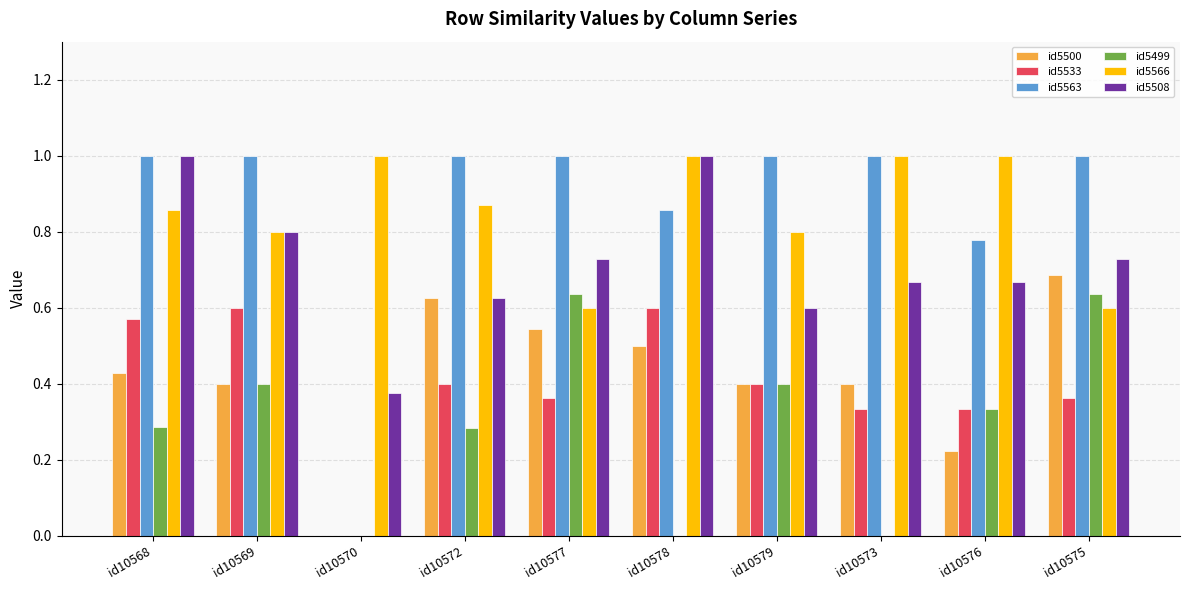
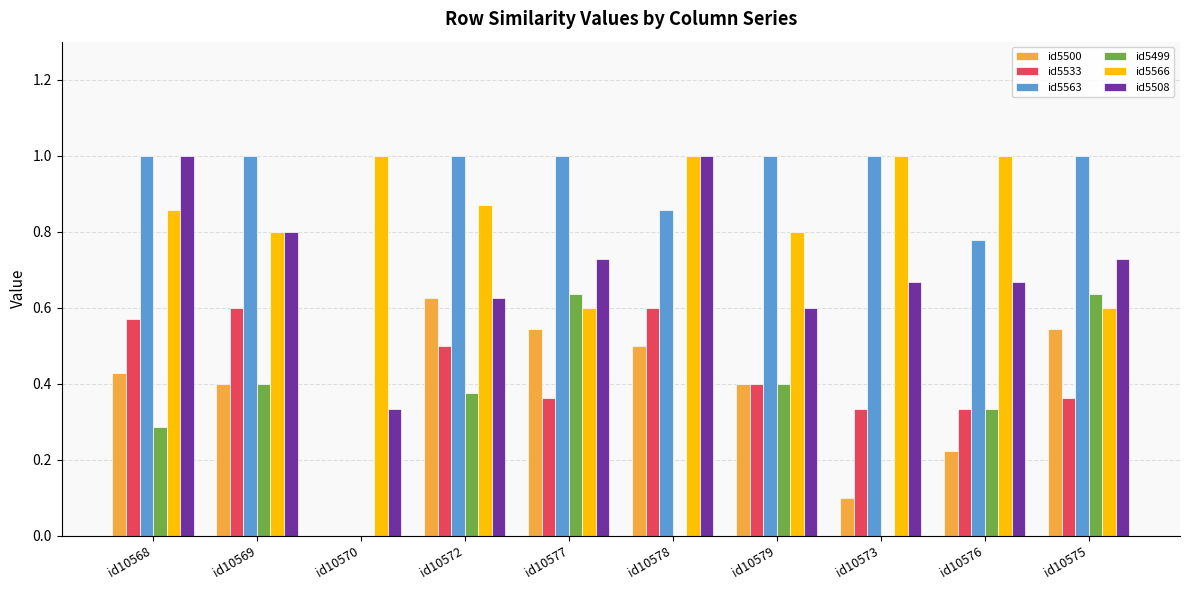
id5508, id10570: 0.38 -> 0.33
id5533, id10572: 0.4 -> 0.5
id5499, id10572: 0.28 -> 0.38
id5500, id10573: 0.4 -> 0.1
id5500, id10575: 0.69 -> 0.55
